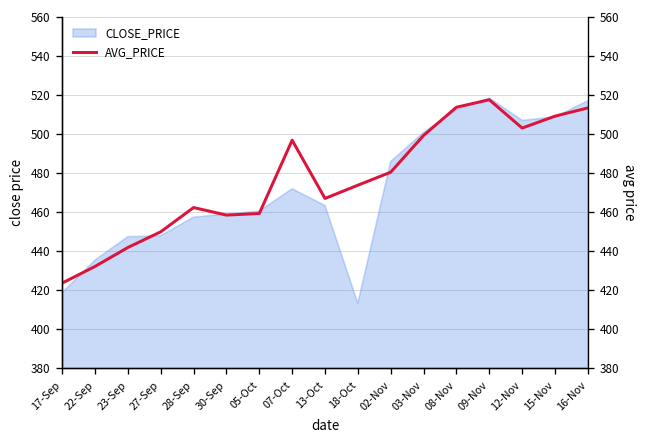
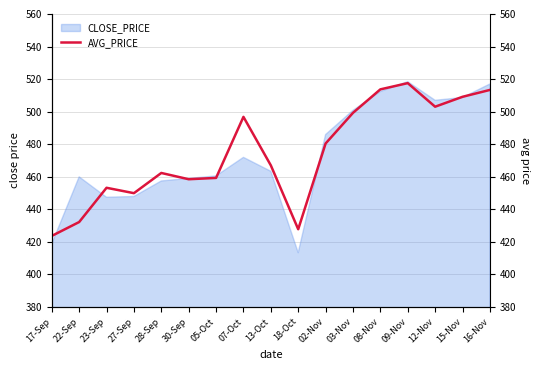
CLOSE_PRICE, 22-Sep: 435 -> 460
AVG_PRICE, 23-Sep: 442 -> 453
AVG_PRICE, 18-Oct: 474 -> 428
